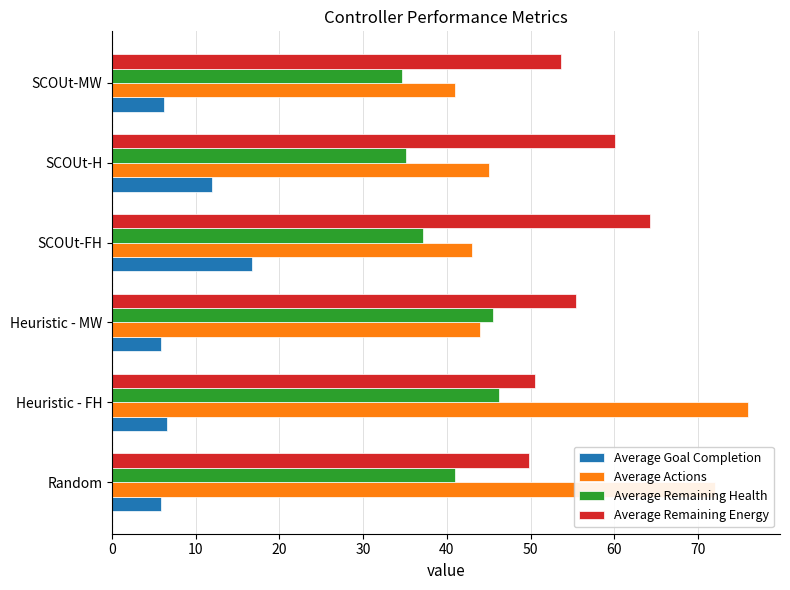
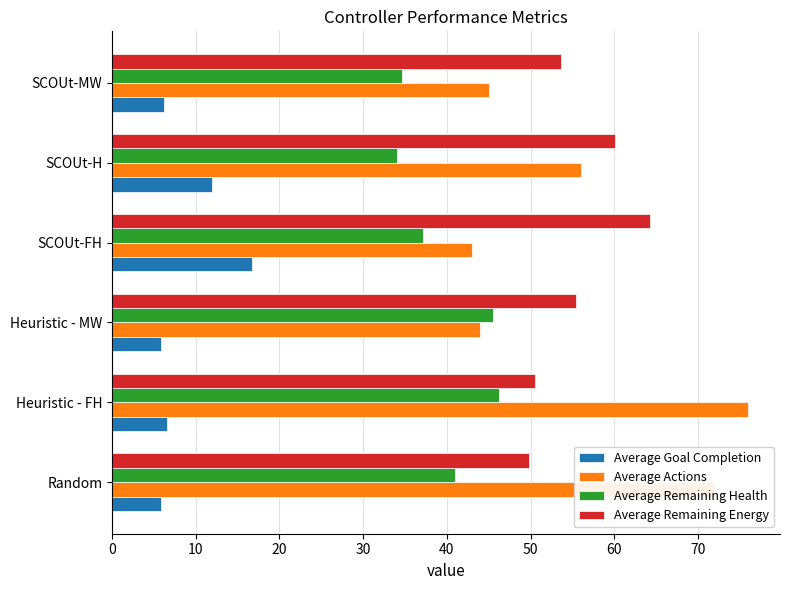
Average Actions, SCOUt-MW: 41 -> 45
Average Remaining Health, SCOUt-H: 35 -> 34
Average Actions, SCOUt-H: 45 -> 56
